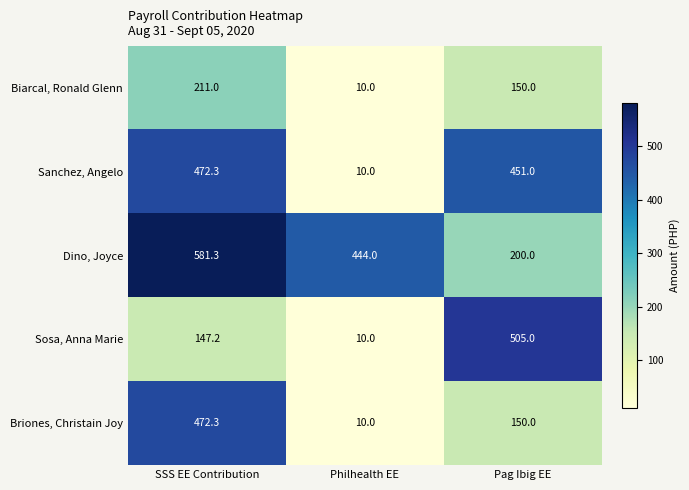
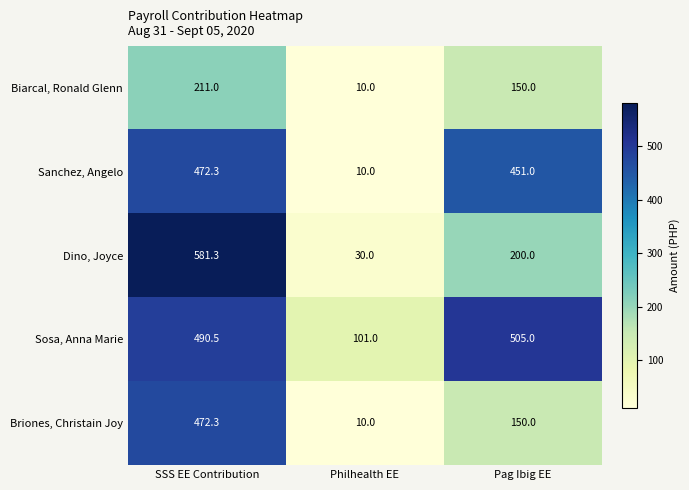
Dino, Joyce, Philhealth EE: 444.0 -> 30.0
Sosa, Anna Marie, SSS EE Contribution: 147.2 -> 490.5
Sosa, Anna Marie, Philhealth EE: 10.0 -> 101.0
